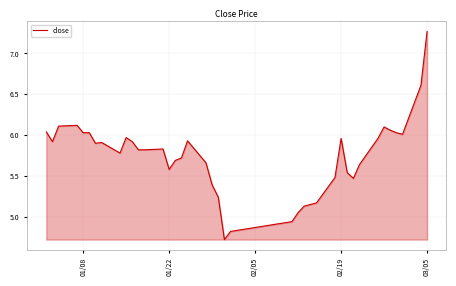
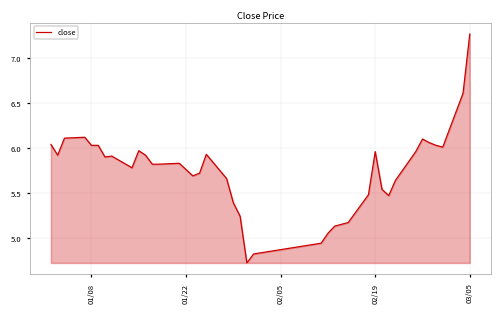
01/22: 5.6 -> 5.8
